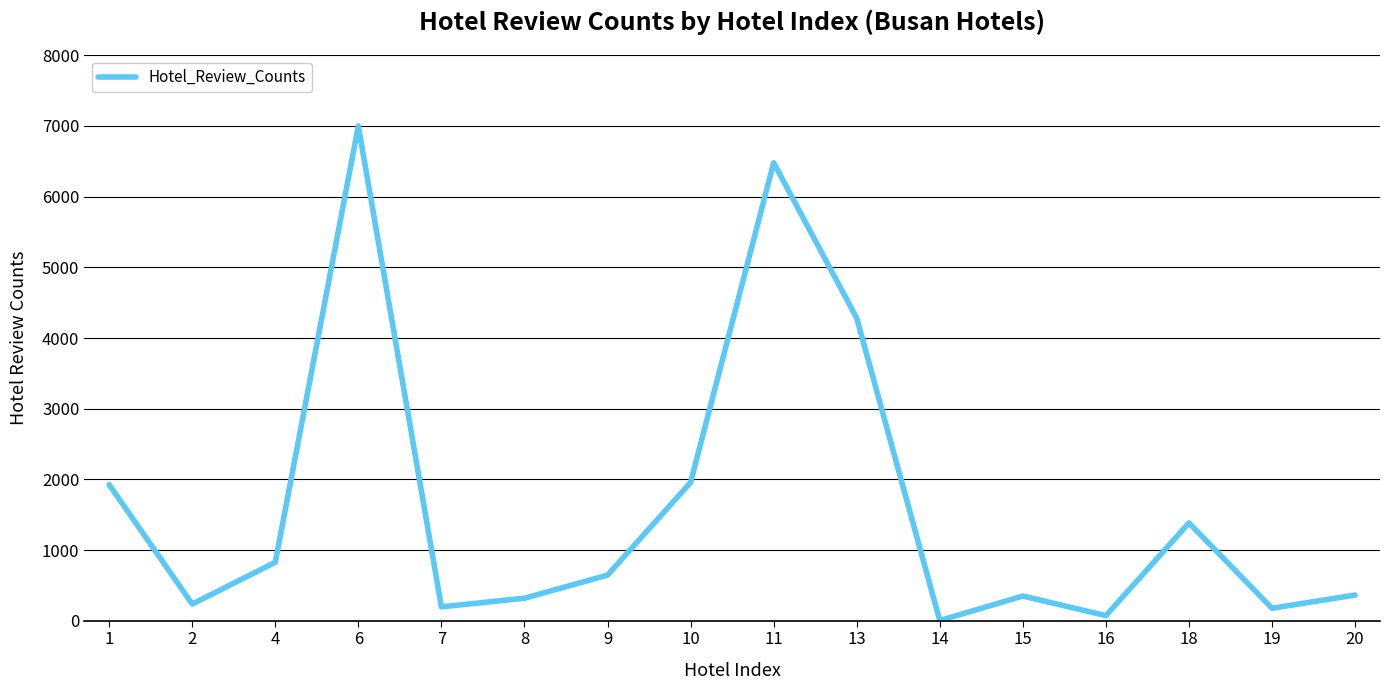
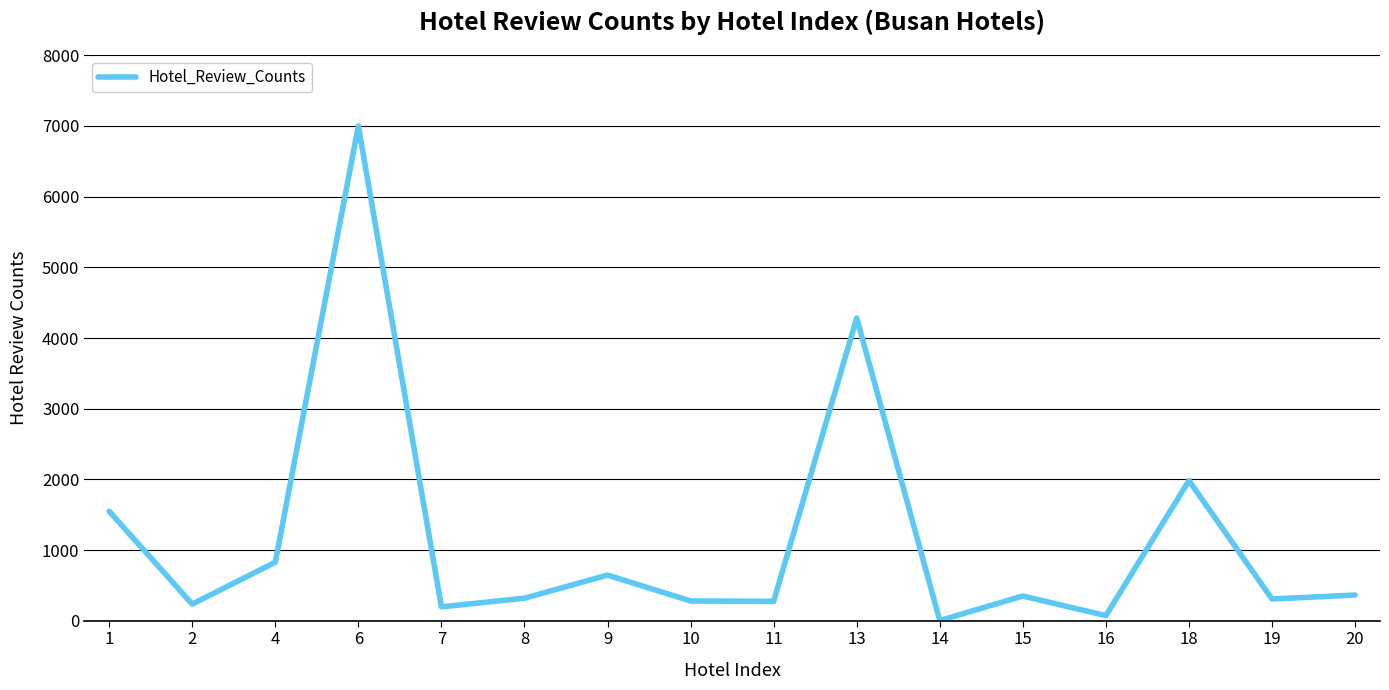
1: 1900 -> 1500
10: 2000 -> 300
11: 6500 -> 300
18: 1400 -> 2000
19: 200 -> 300
